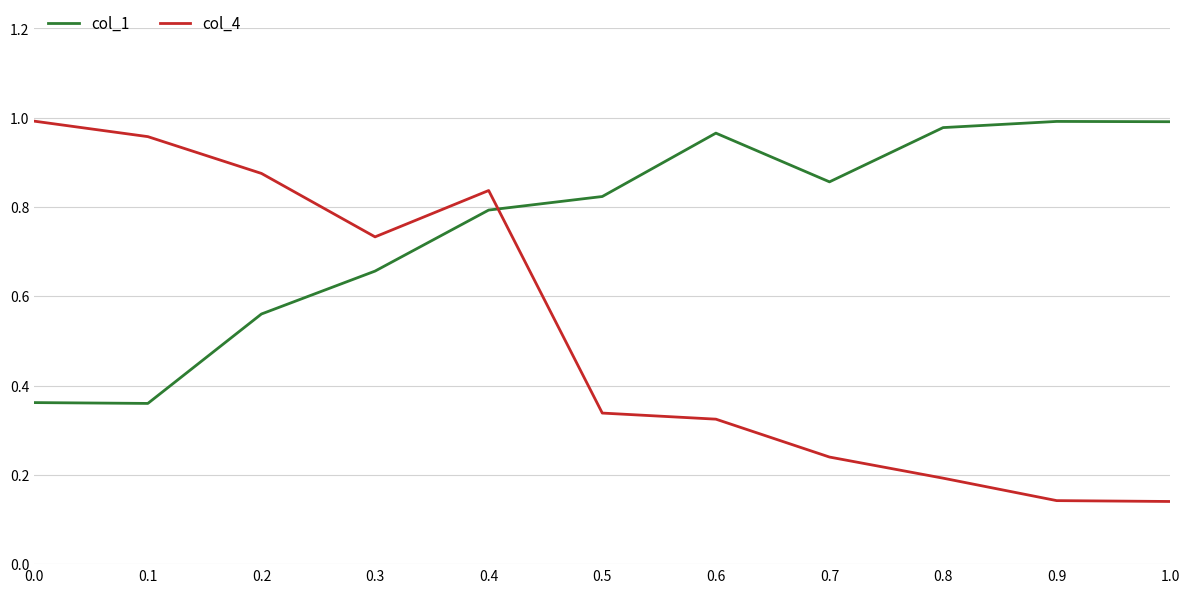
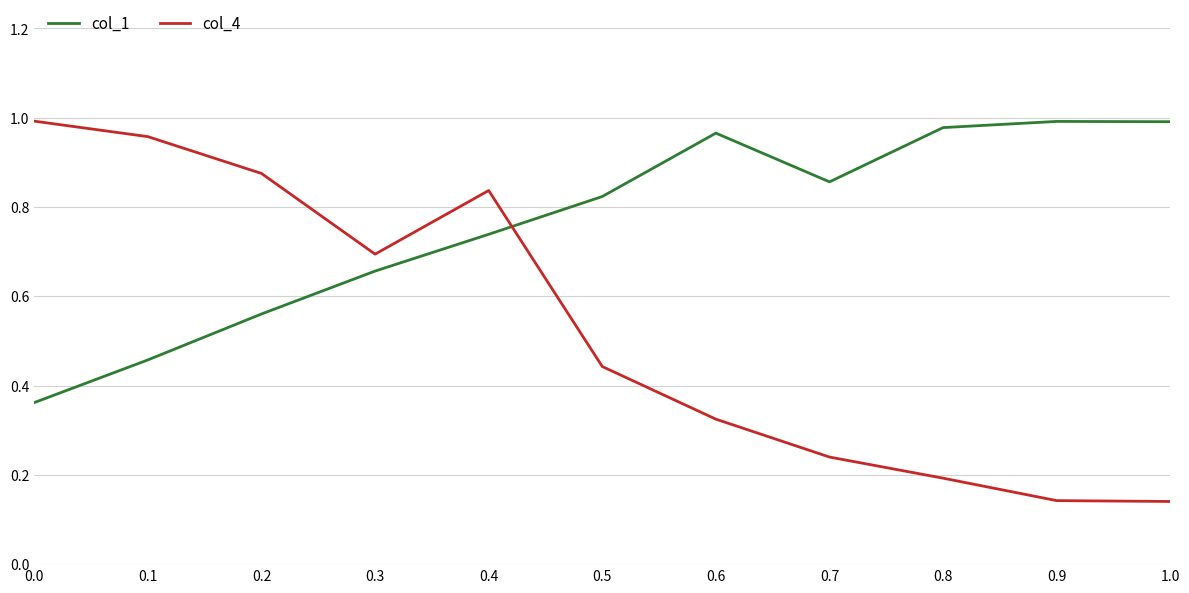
col_1, 0.1: 0.36 -> 0.46
col_4, 0.3: 0.73 -> 0.69
col_1, 0.4: 0.79 -> 0.74
col_4, 0.5: 0.34 -> 0.44
